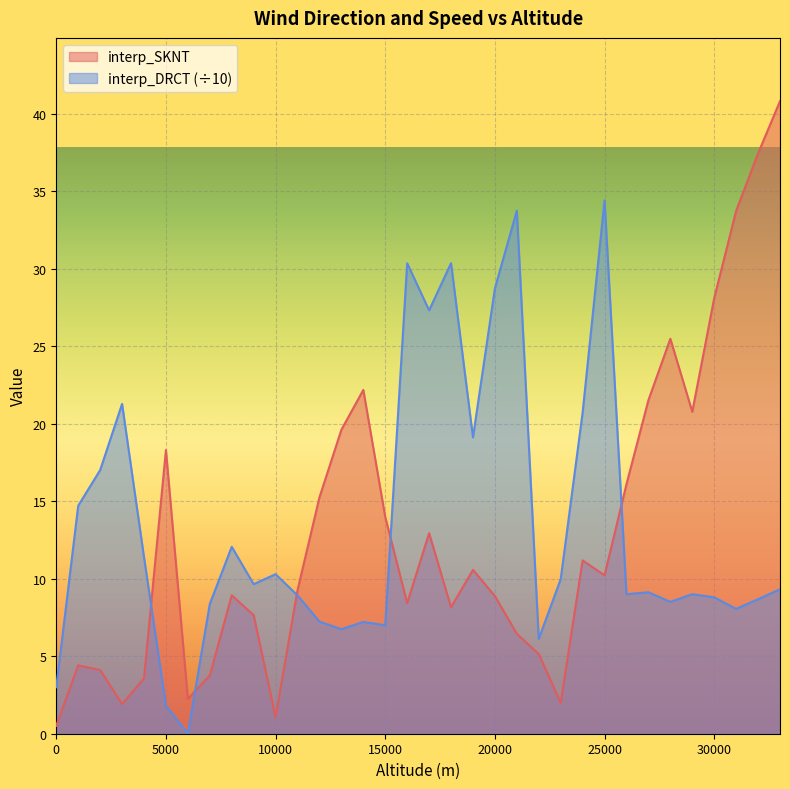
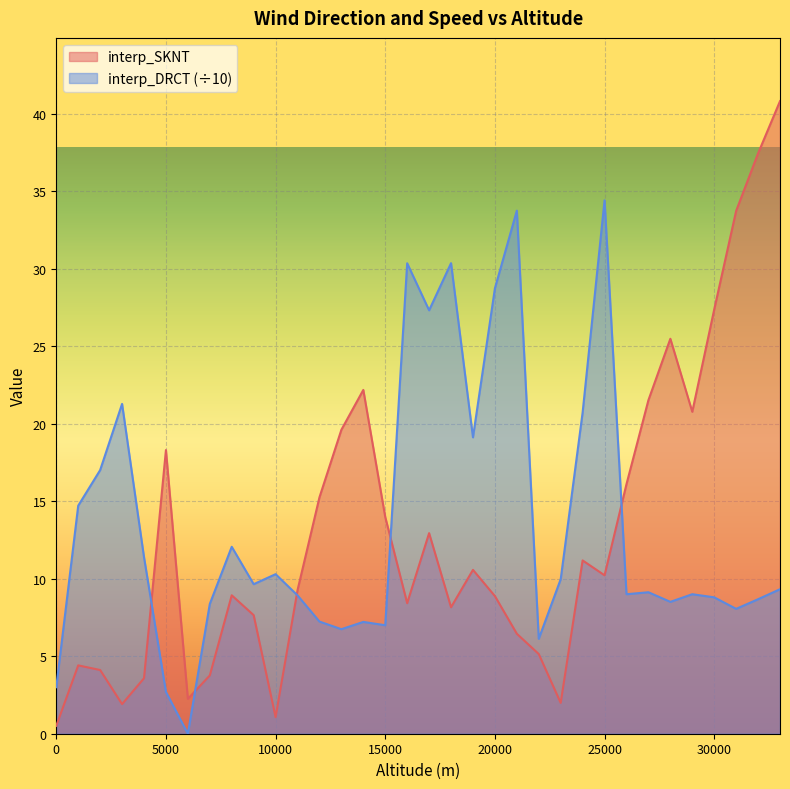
interp_DRCT (÷10), 5000: 1.8 -> 2.7
interp_SKNT, 30000: 28.1 -> 27.4
